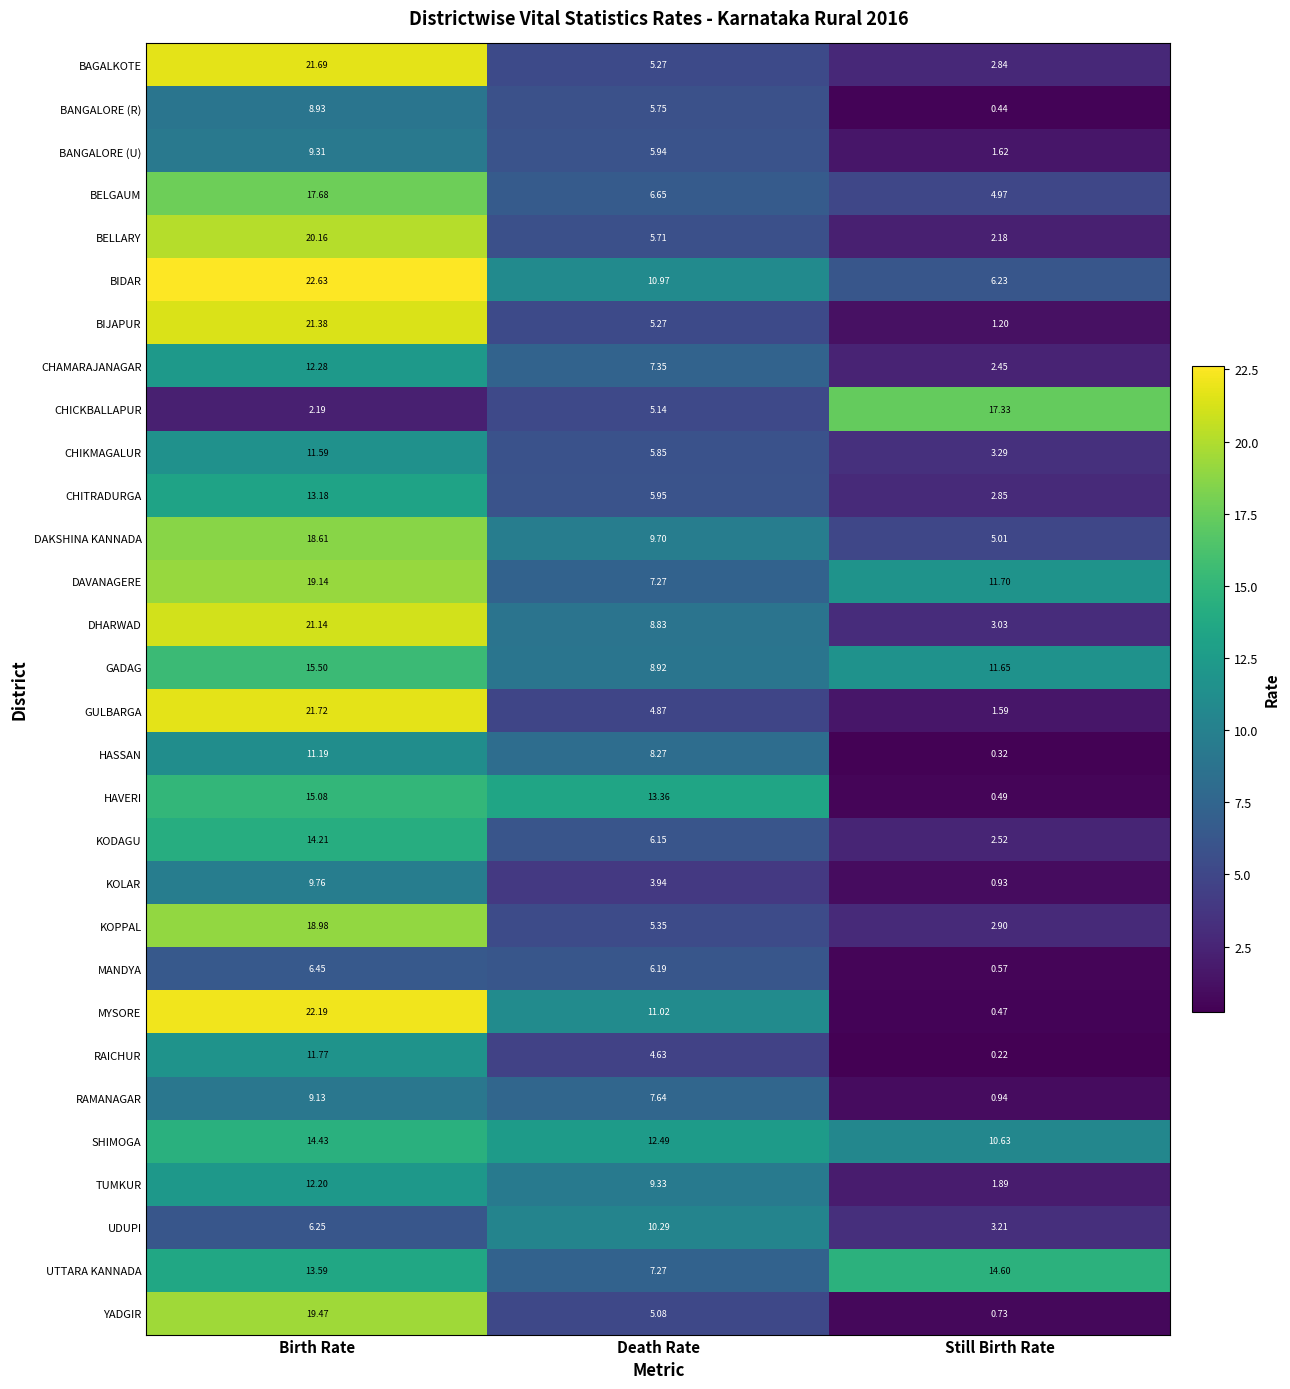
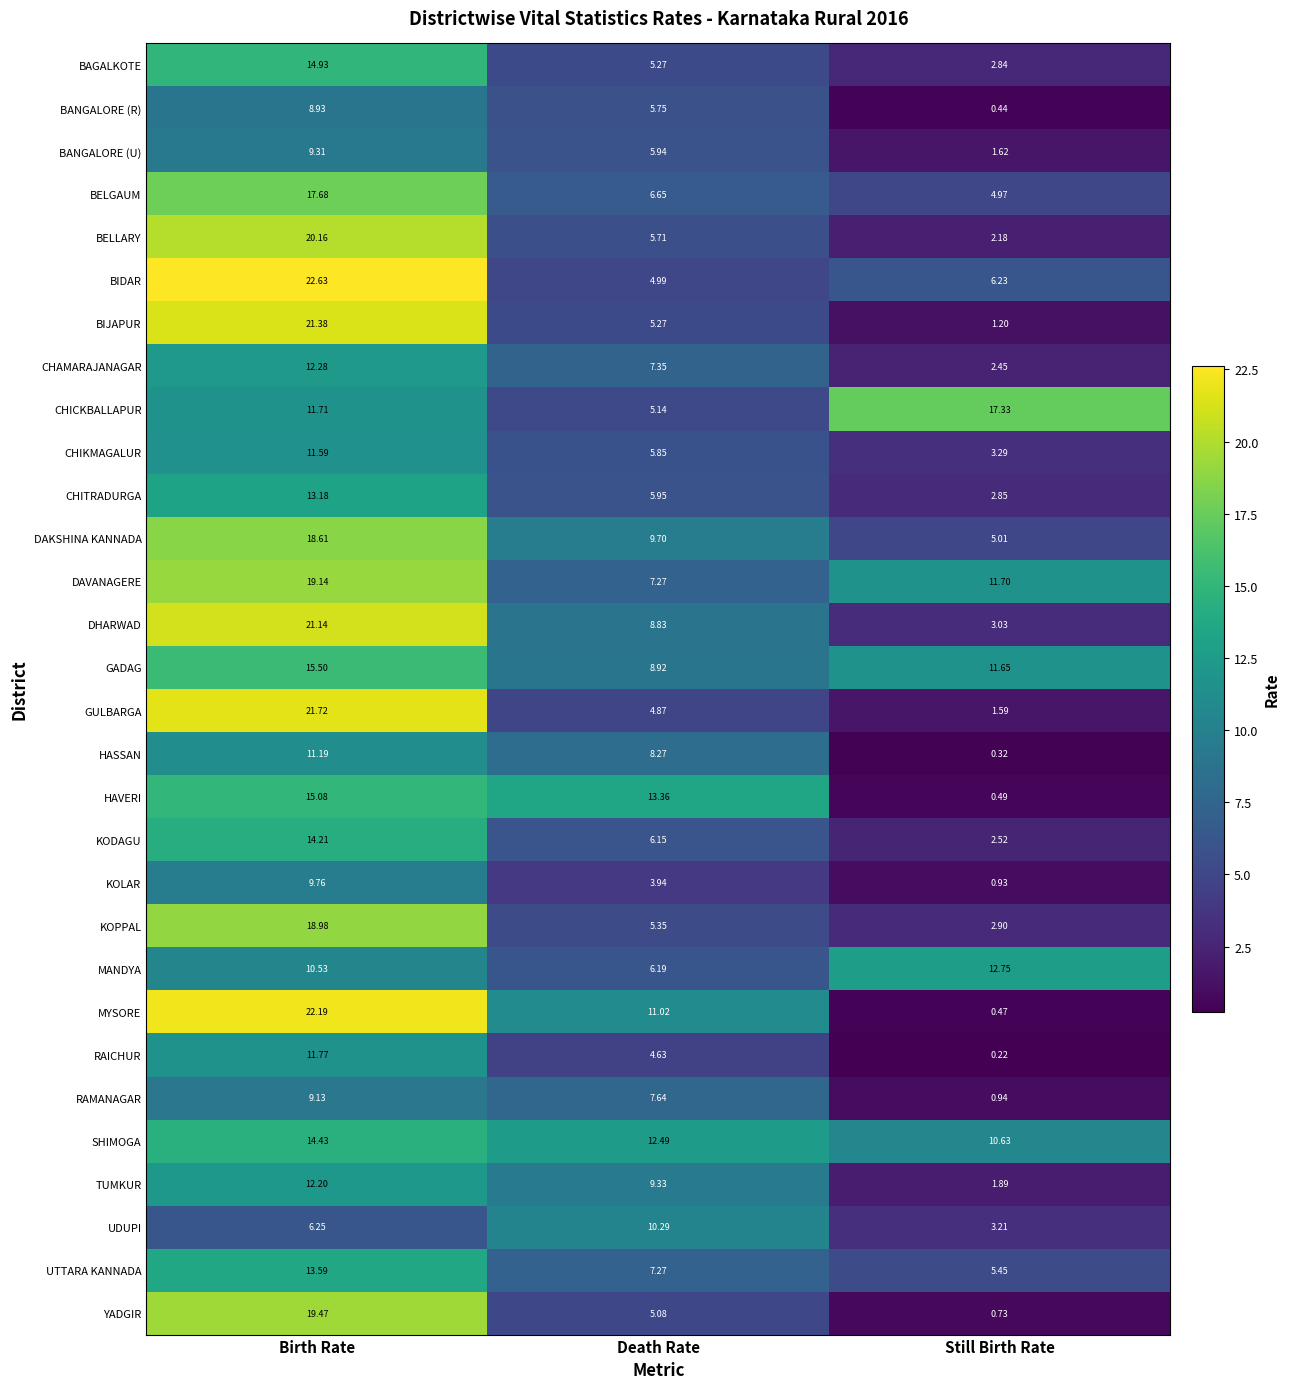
BAGALKOTE, Birth Rate: 21.69 -> 14.93
BIDAR, Death Rate: 10.97 -> 4.99
CHICKBALLAPUR, Birth Rate: 2.19 -> 11.71
MANDYA, Birth Rate: 6.45 -> 10.53
MANDYA, Still Birth Rate: 0.57 -> 12.75
UTTARA KANNADA, Still Birth Rate: 14.60 -> 5.45
